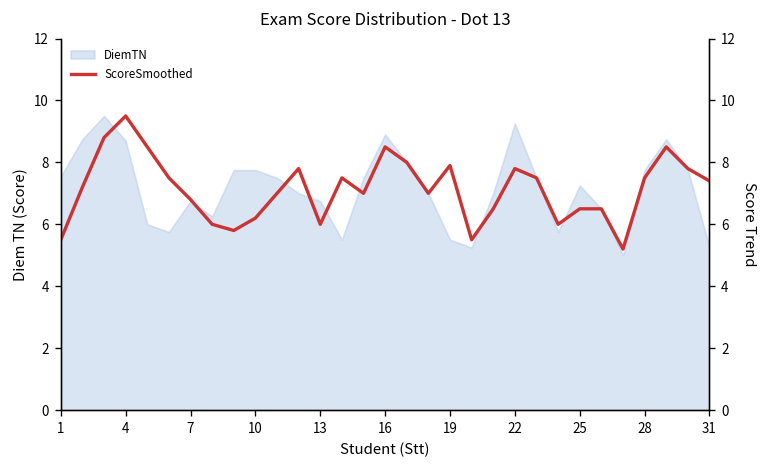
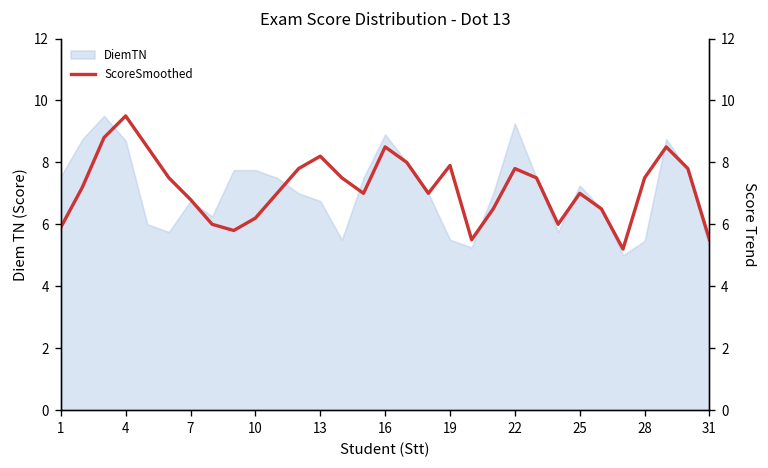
DiemTN, 28: 7.8 -> 5.5
ScoreSmoothed, 1: 5.5 -> 5.9
ScoreSmoothed, 13: 6.0 -> 8.2
ScoreSmoothed, 25: 6.5 -> 7.0
ScoreSmoothed, 31: 7.4 -> 5.5
